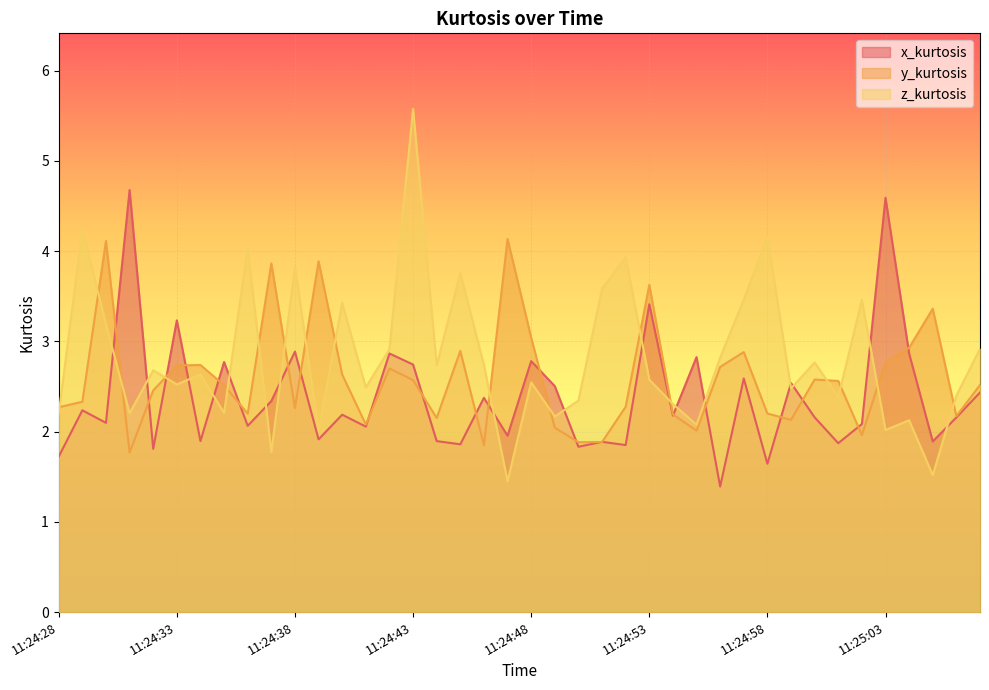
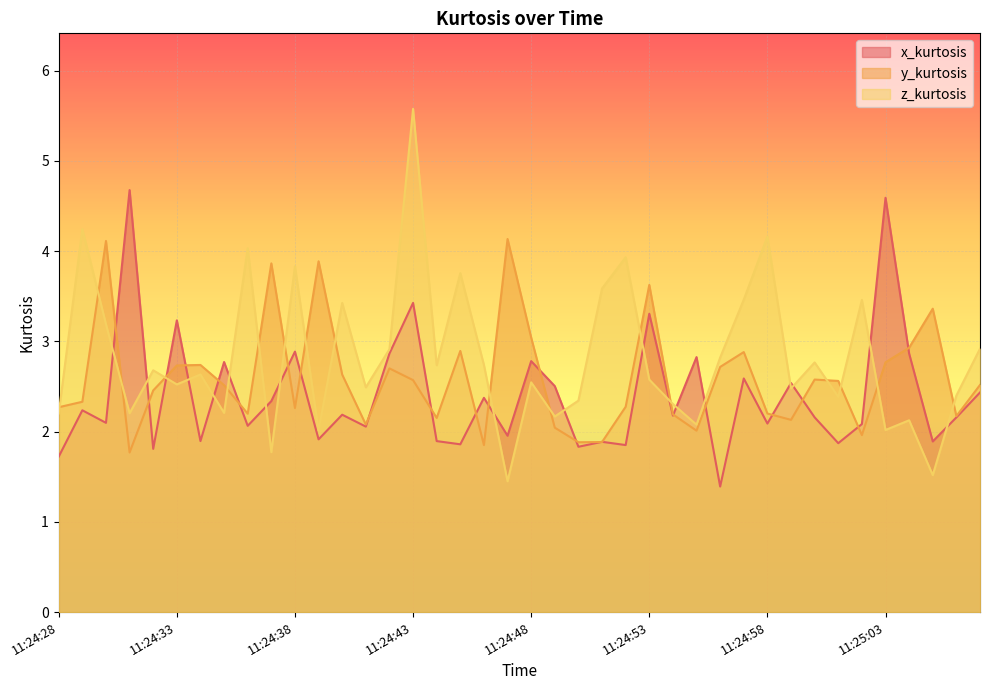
x_kurtosis, 11:24:43: 2.7 -> 3.4
x_kurtosis, 11:24:53: 3.4 -> 3.3
x_kurtosis, 11:24:58: 1.6 -> 2.1
